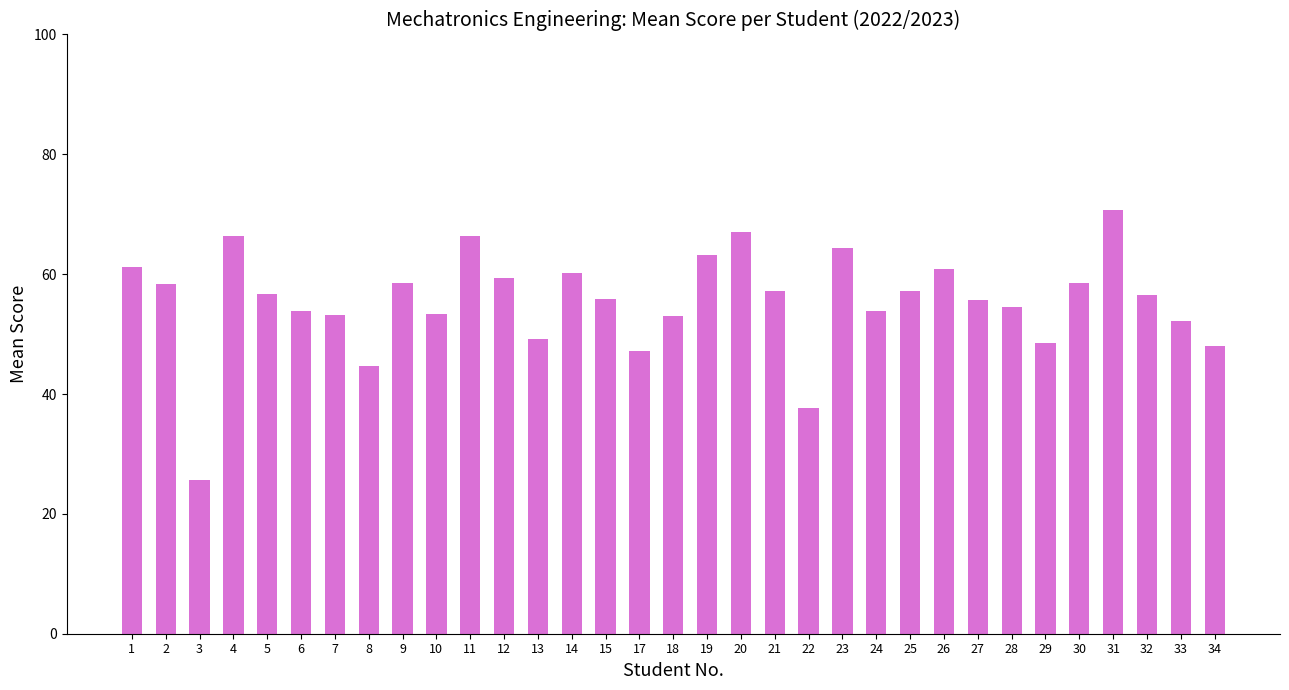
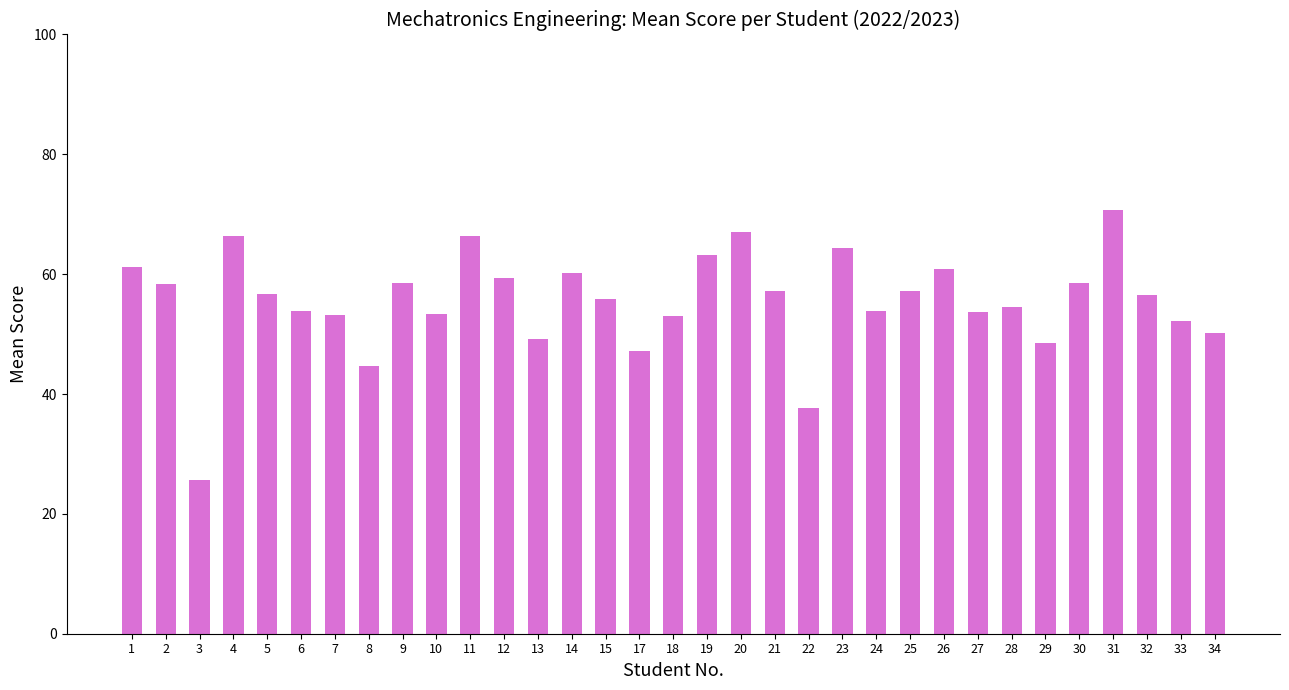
27: 56 -> 54
34: 48 -> 50
